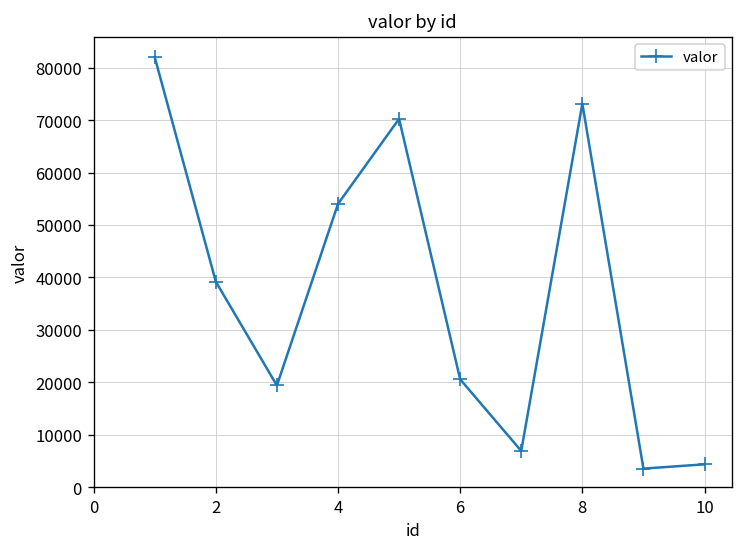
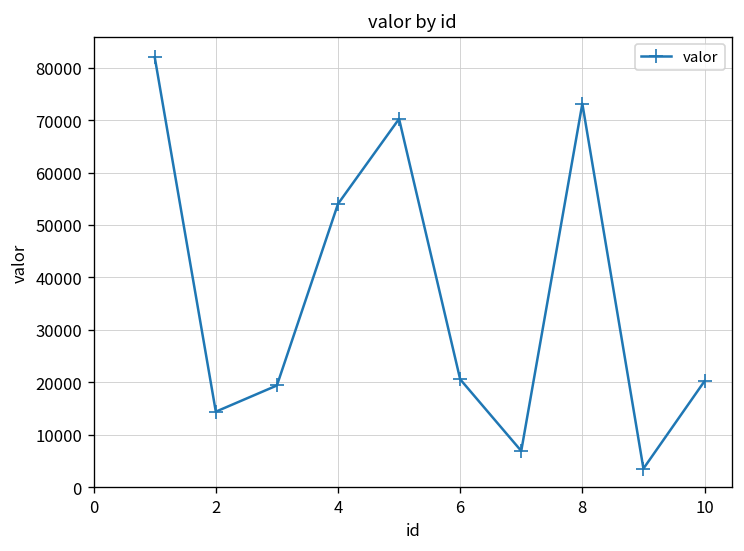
2: 39000 -> 14000
10: 4000 -> 20000
